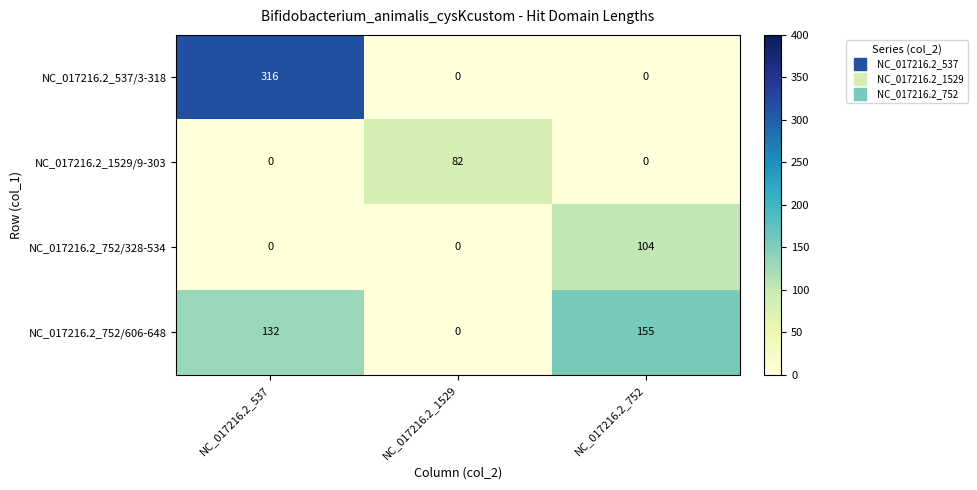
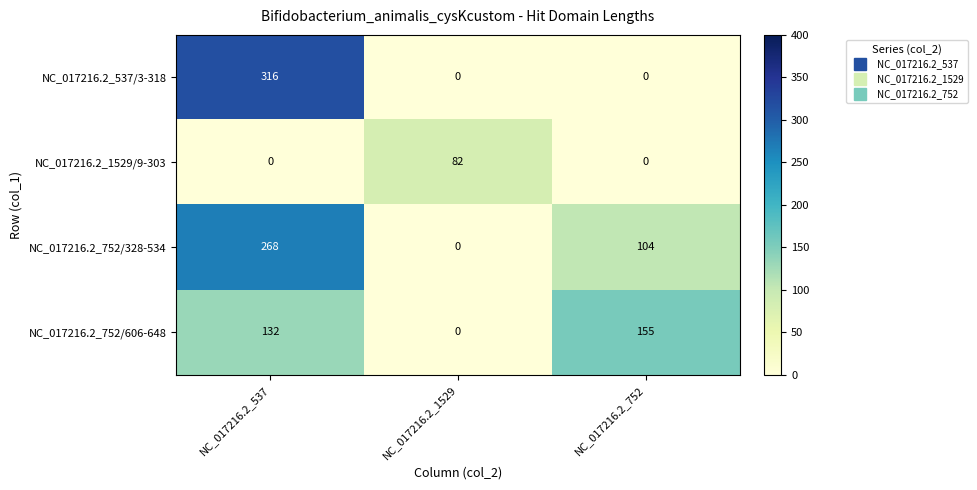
NC_017216.2_752/328-534, NC_017216.2_537: 0 -> 268
